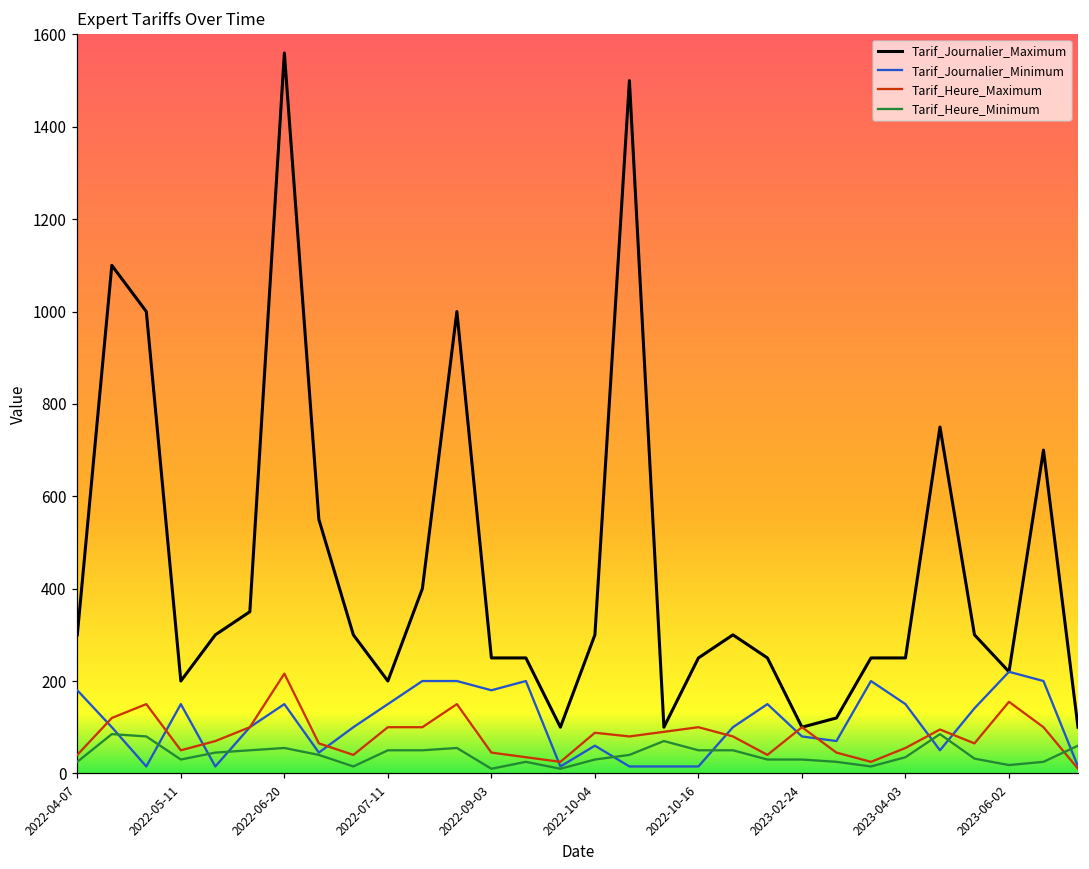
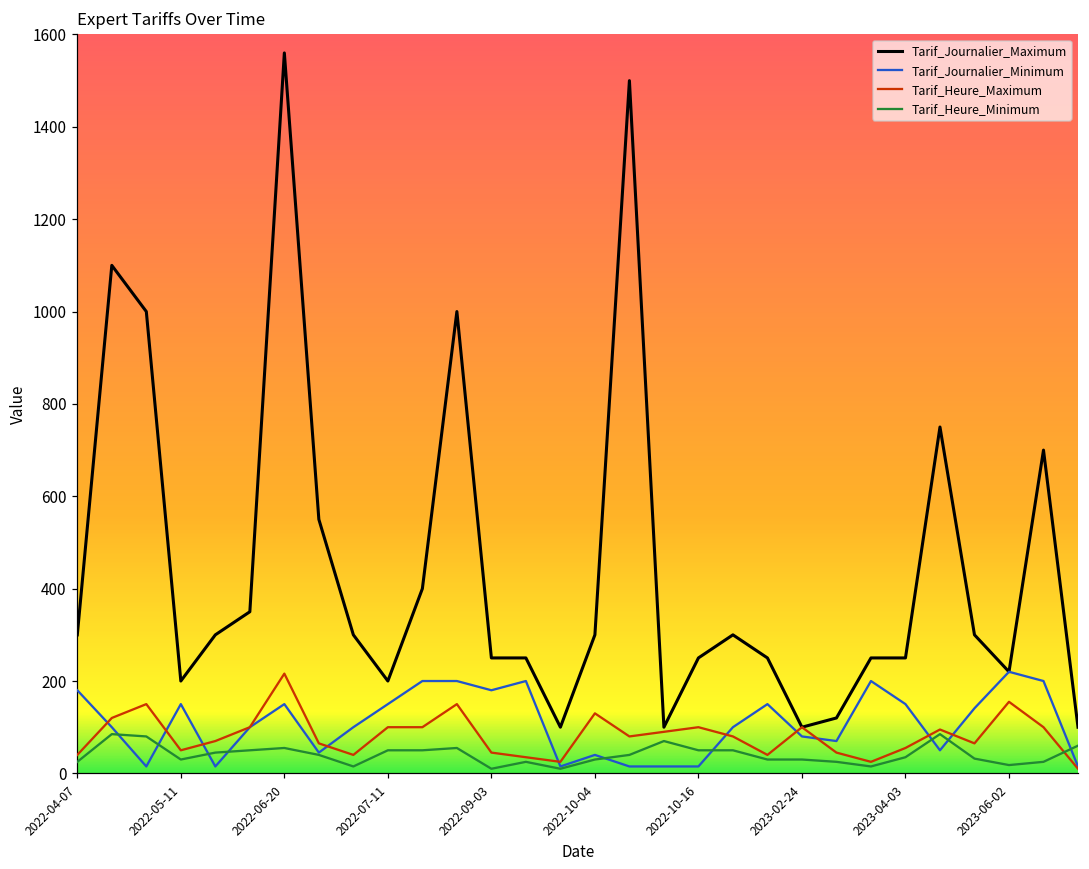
Tarif_Journalier_Minimum, 2022-10-04: 60 -> 40
Tarif_Heure_Maximum, 2022-10-04: 90 -> 130
